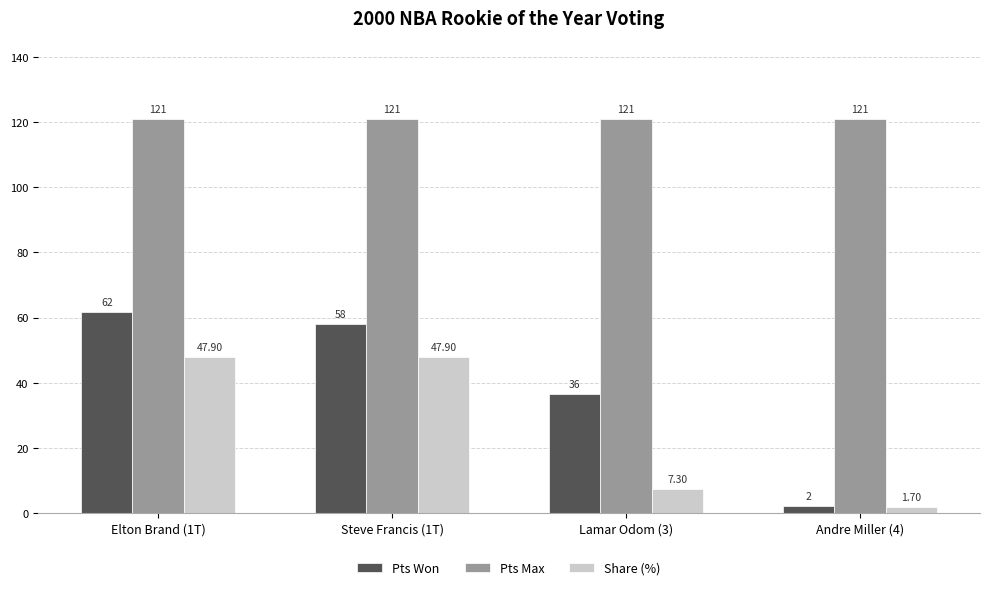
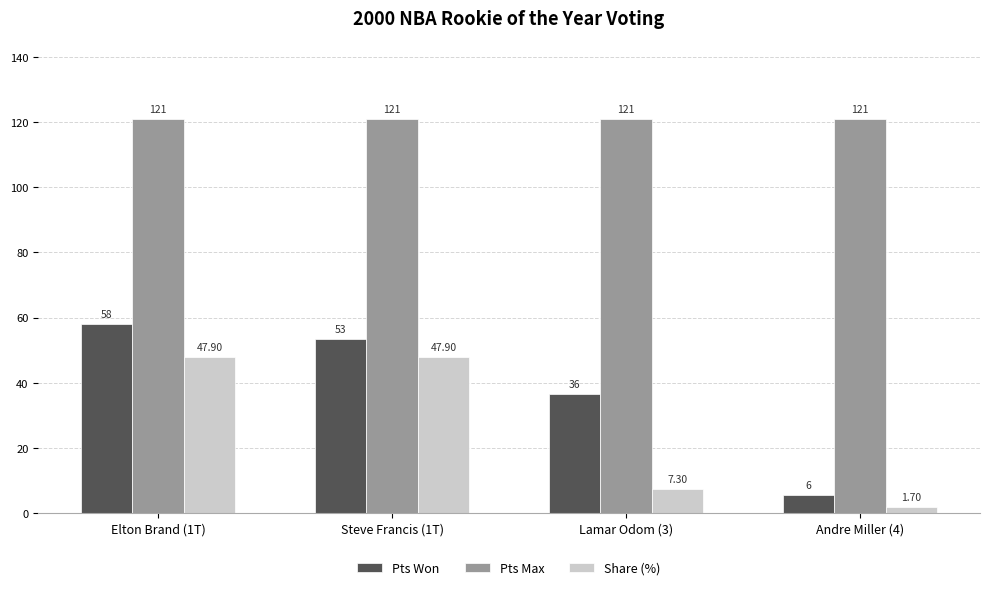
Pts Won, Elton Brand (1T): 62 -> 58
Pts Won, Steve Francis (1T): 58 -> 53
Pts Won, Andre Miller (4): 2 -> 6
